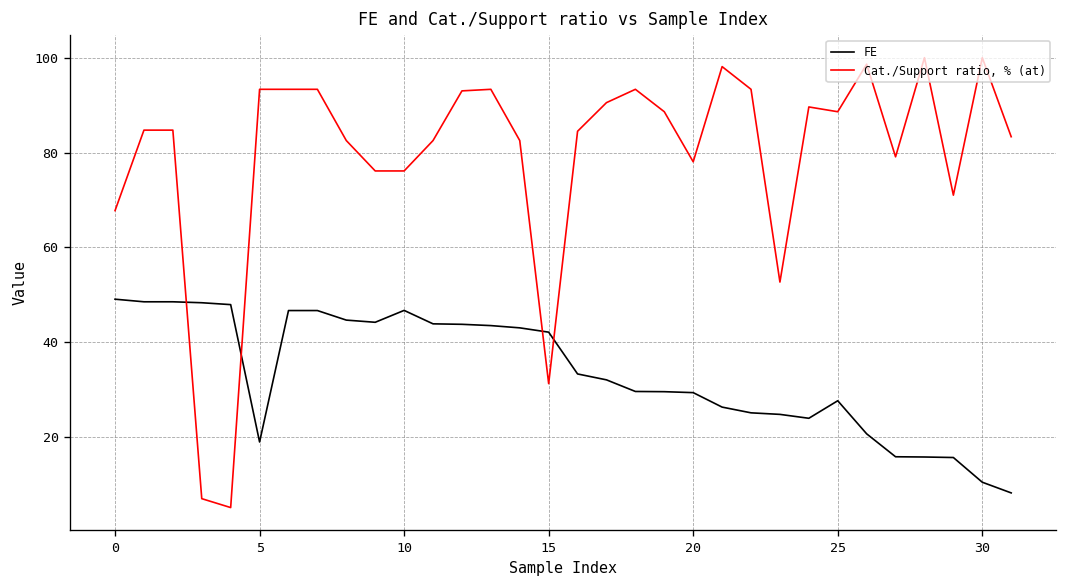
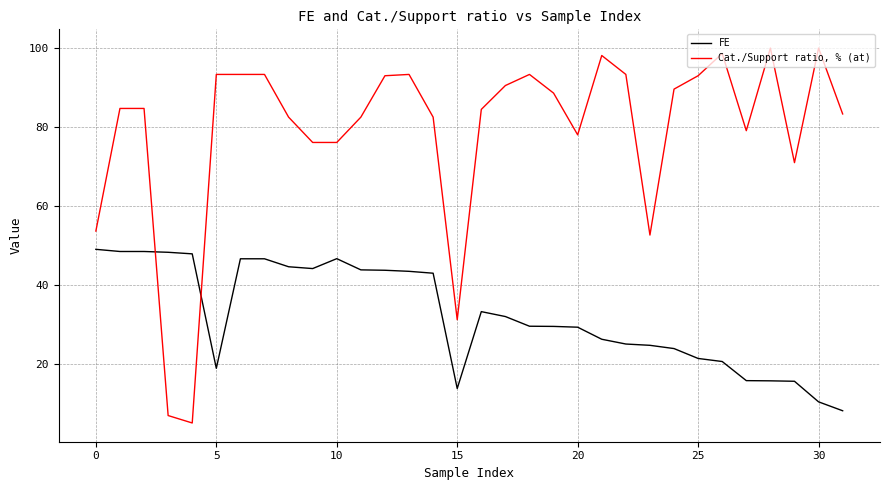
Cat./Support ratio, % (at), 0: 68 -> 54
FE, 15: 42 -> 14
FE, 25: 28 -> 21
Cat./Support ratio, % (at), 25: 89 -> 93
